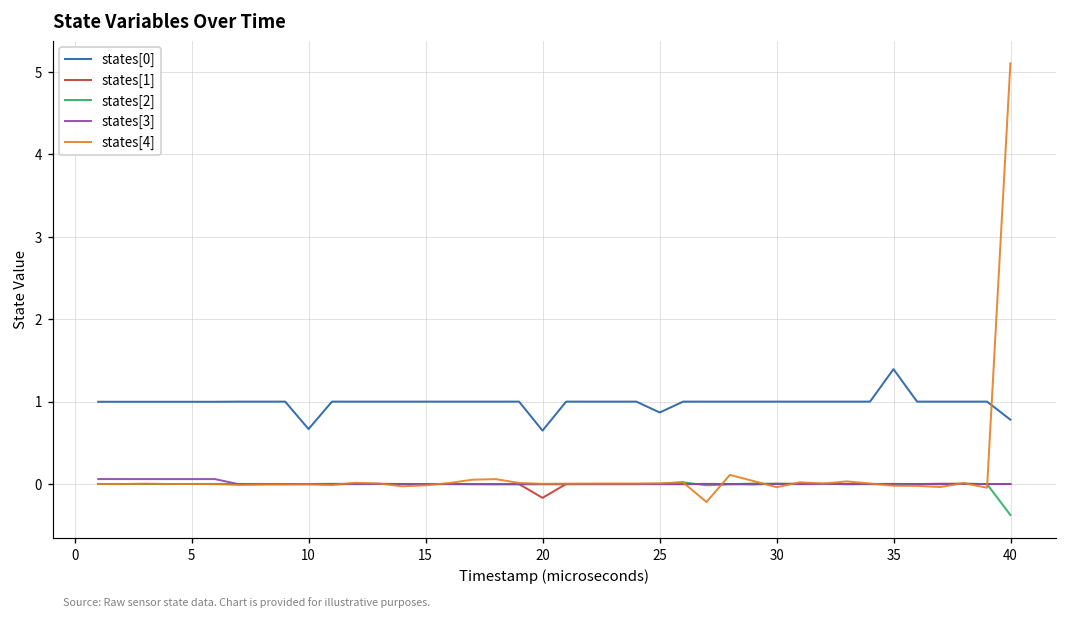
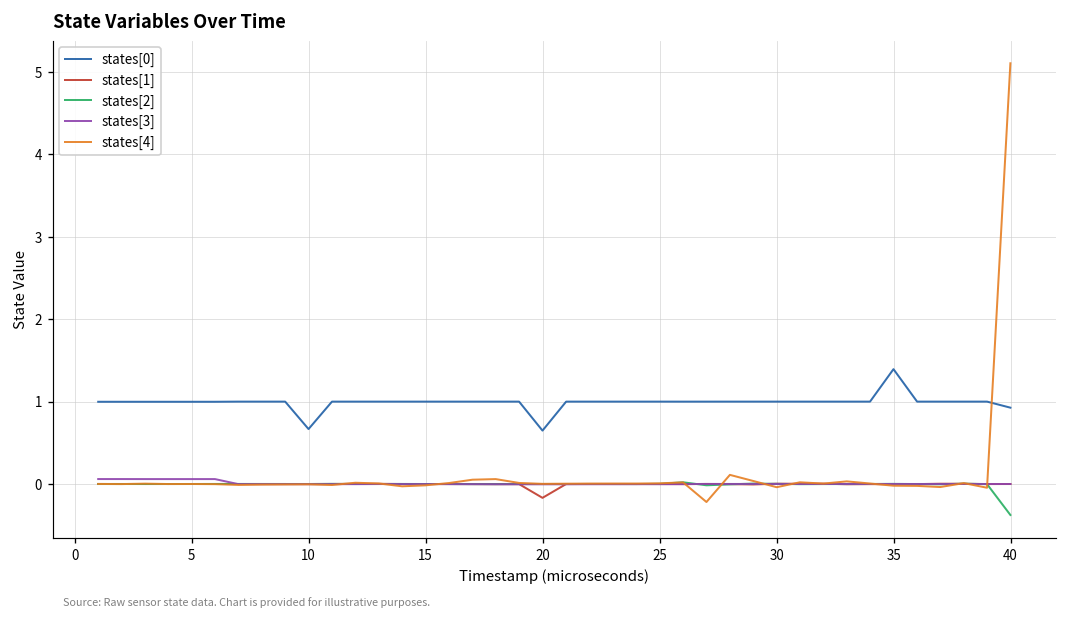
states[0], 25: 0.9 -> 1.0
states[0], 40: 0.8 -> 0.9
